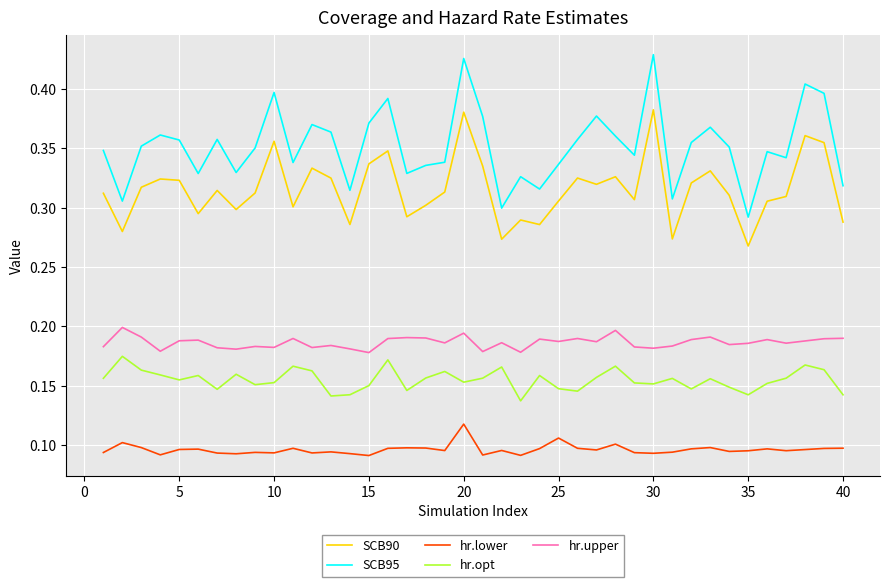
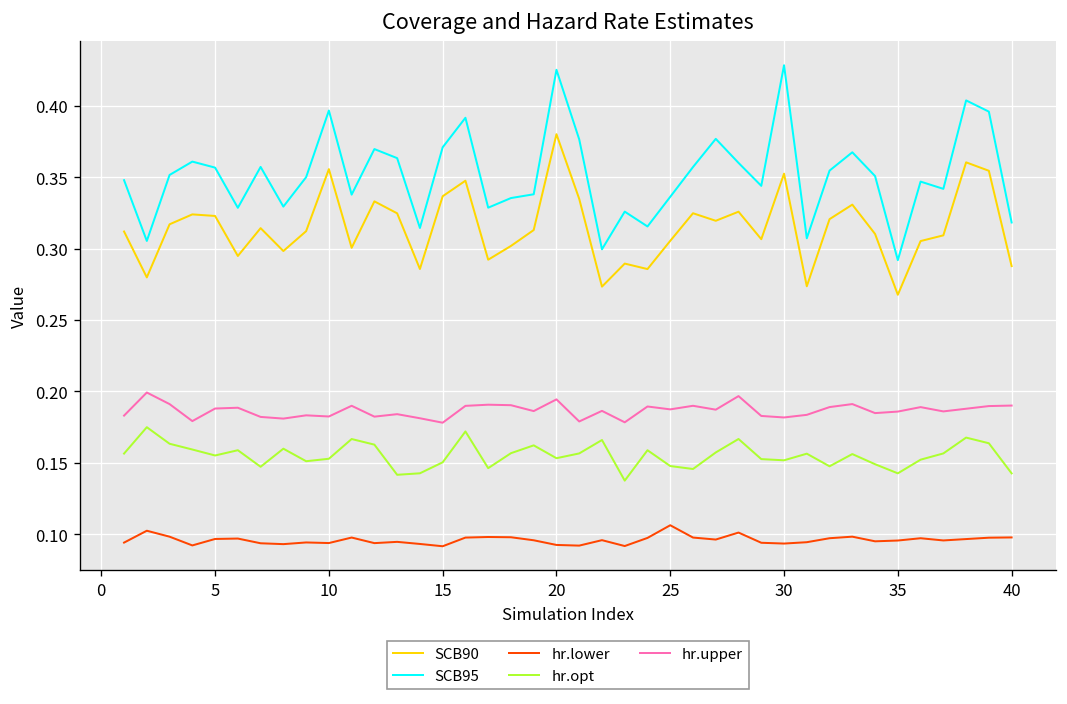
hr.lower, 20: 0.118 -> 0.092
SCB90, 30: 0.382 -> 0.353
